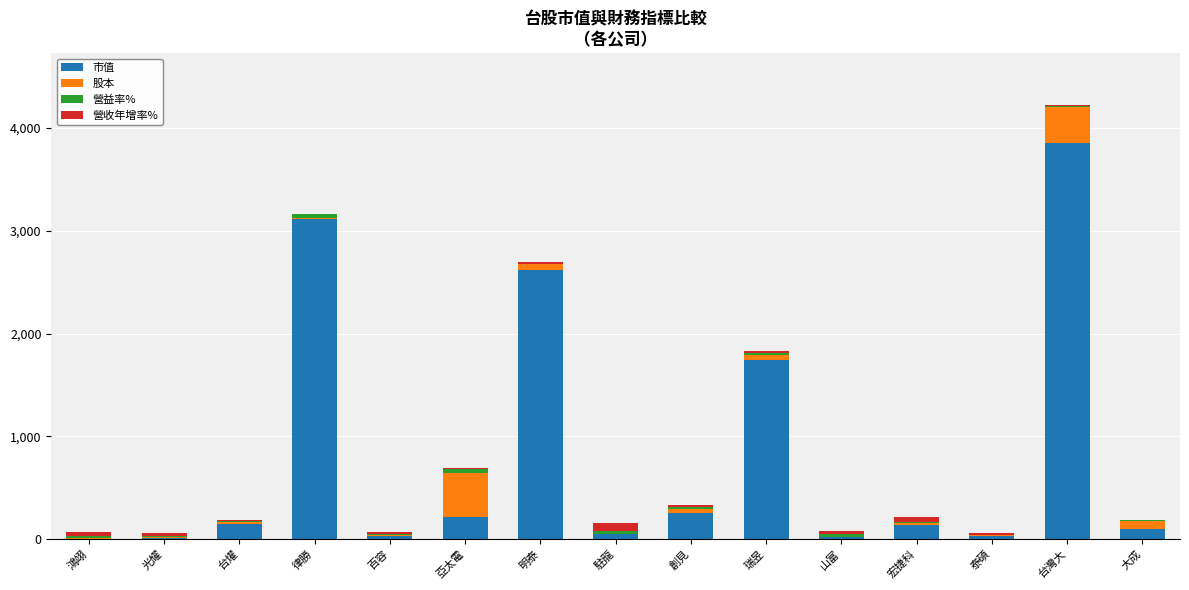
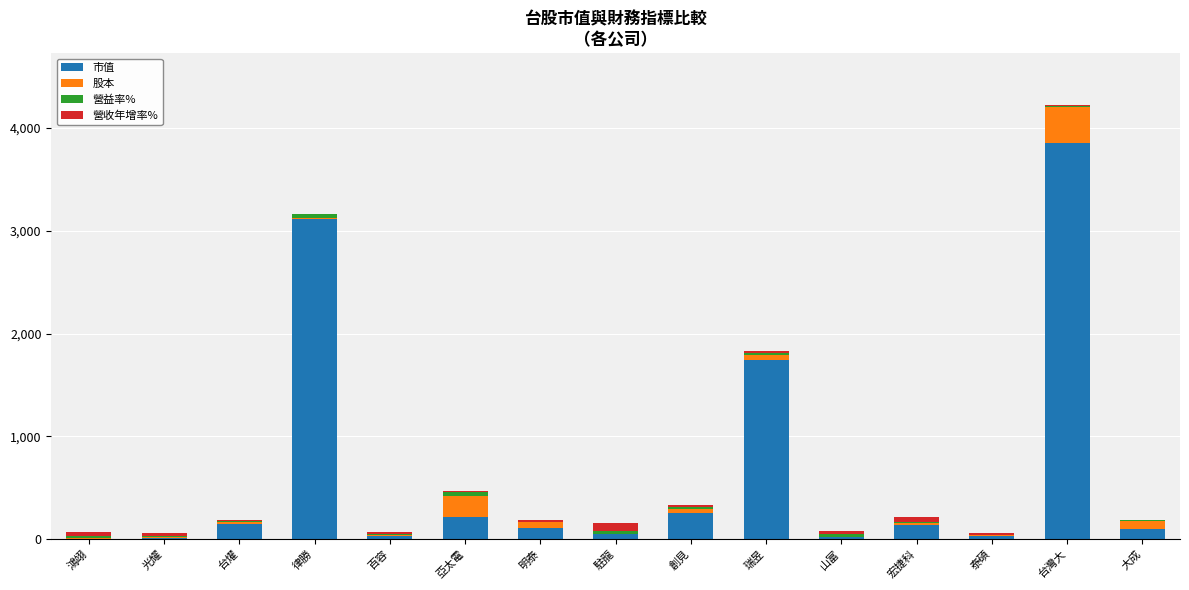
股本, 亞太電: 430 -> 210
市值, 明泰: 2,620 -> 110
